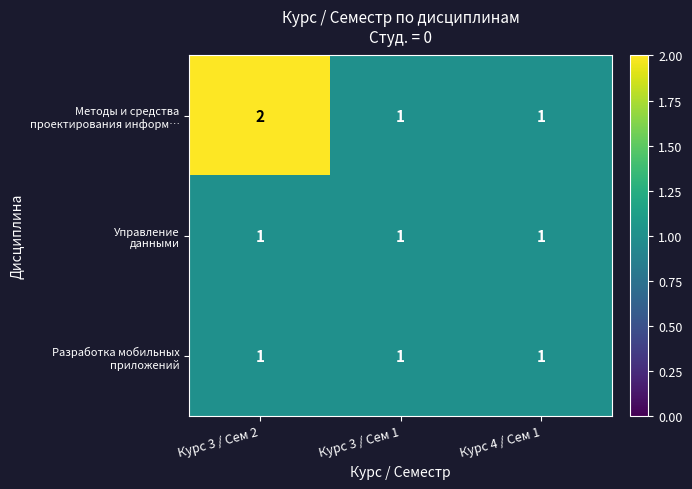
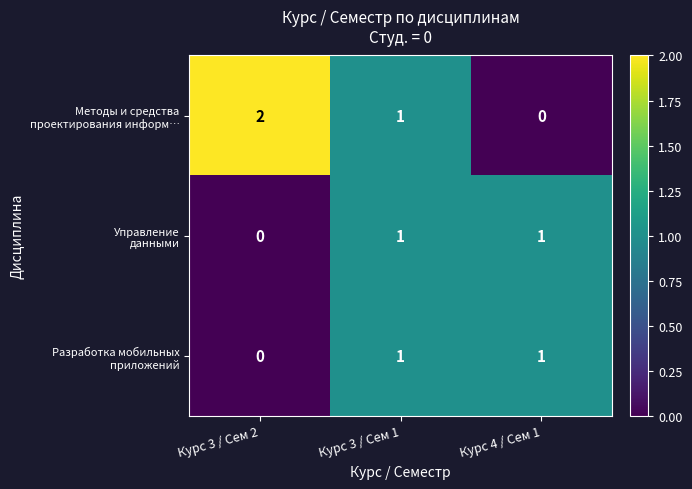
Методы и средства проектирования информ…, Курс 4 / Сем 1: 1 -> 0
Управление данными, Курс 3 / Сем 2: 1 -> 0
Разработка мобильных приложений, Курс 3 / Сем 2: 1 -> 0
